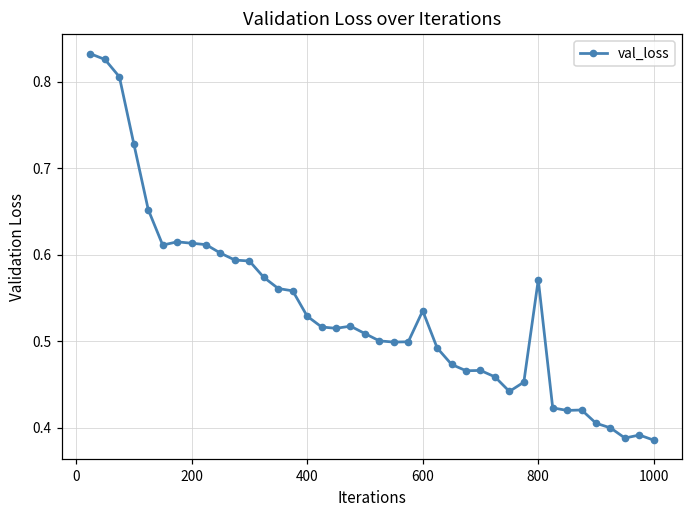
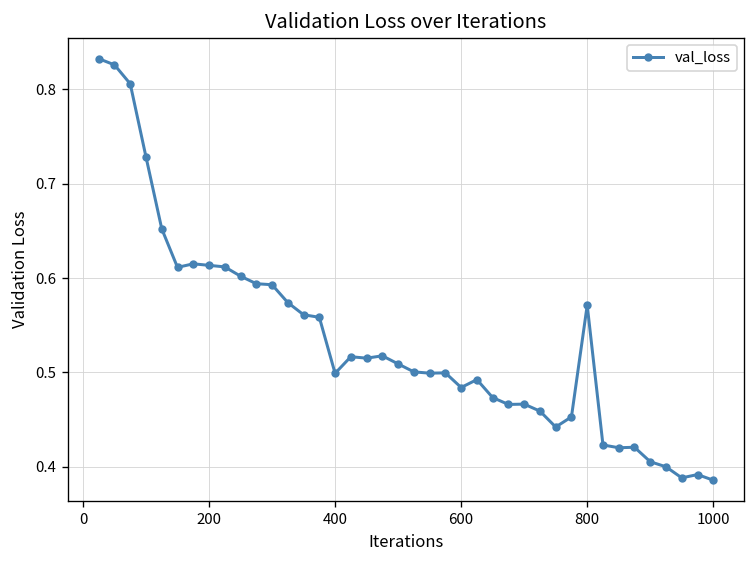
400: 0.53 -> 0.50
600: 0.54 -> 0.48
